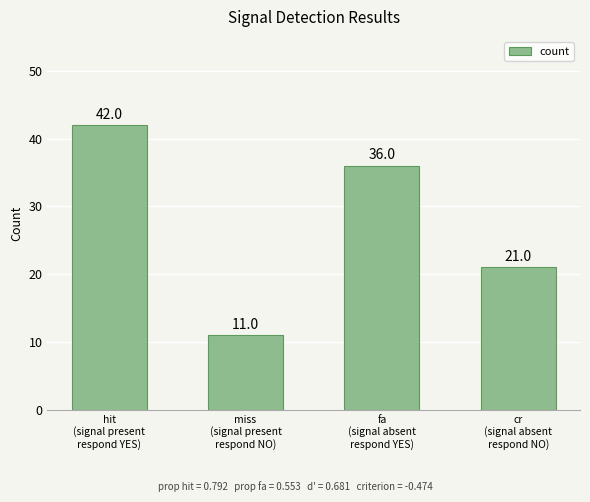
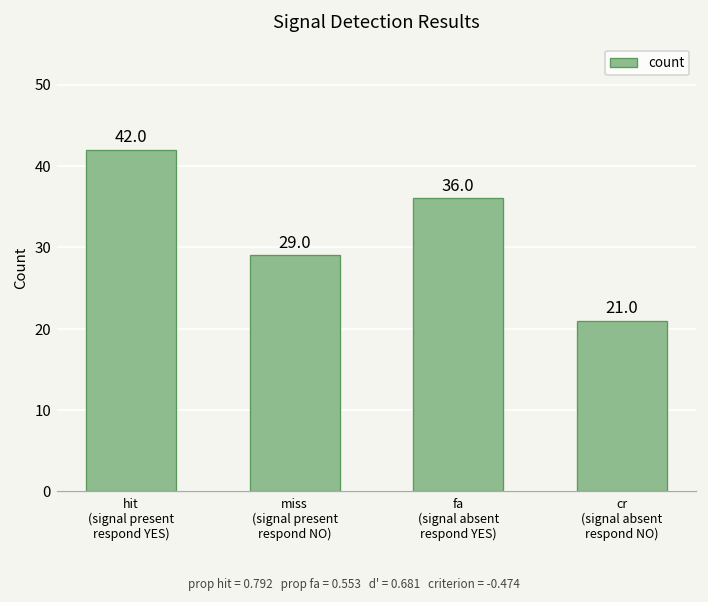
miss (signal present respond NO): 11.0 -> 29.0
